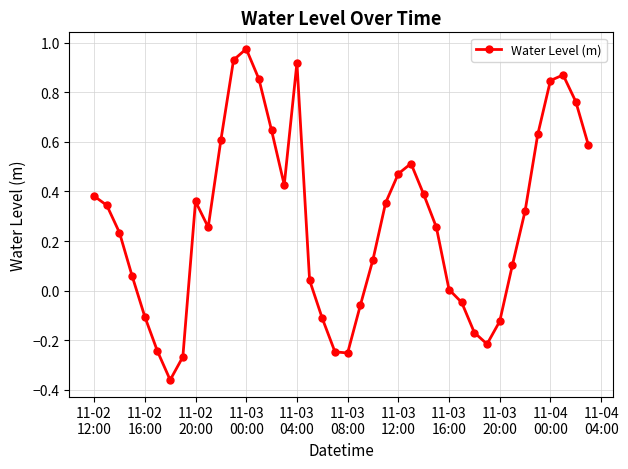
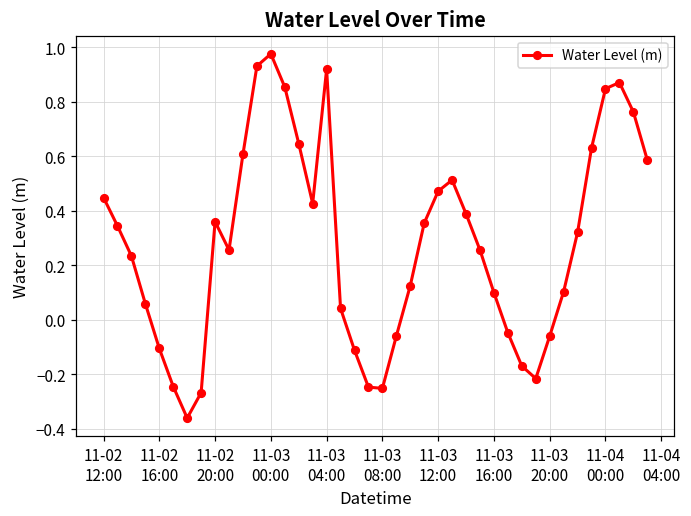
11-02 12:00: 0.38 -> 0.45
11-03 16:00: 0.00 -> 0.10
11-03 20:00: -0.12 -> -0.06
